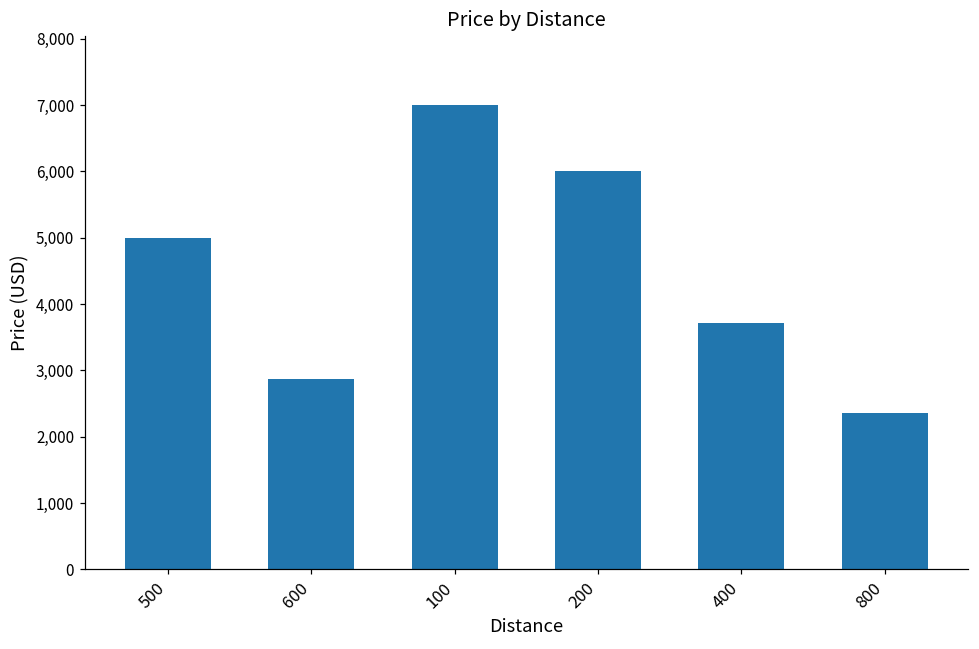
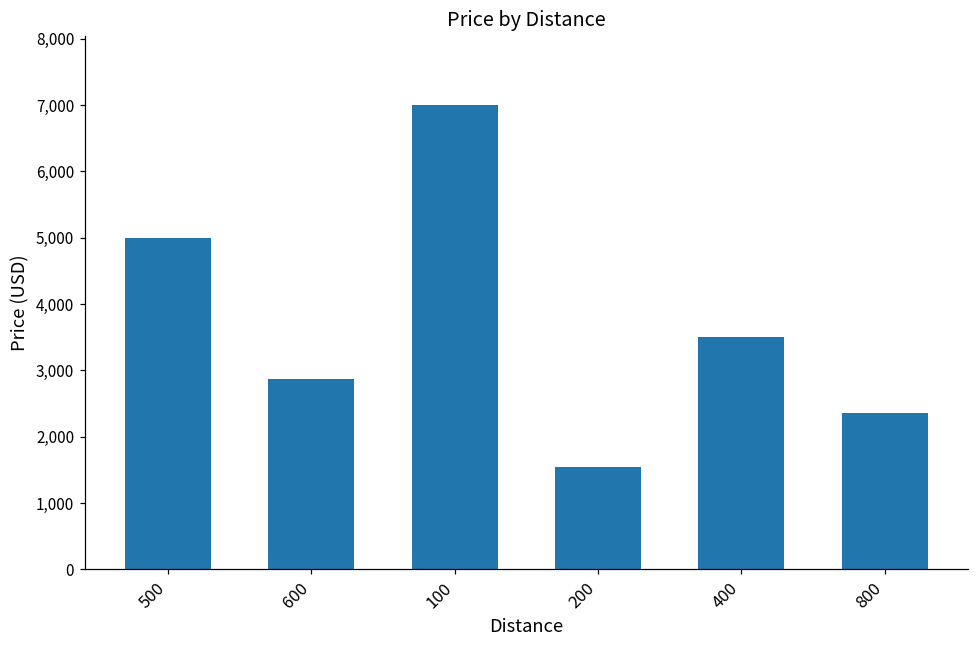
200: 6,000 -> 1,500
400: 3,700 -> 3,500
